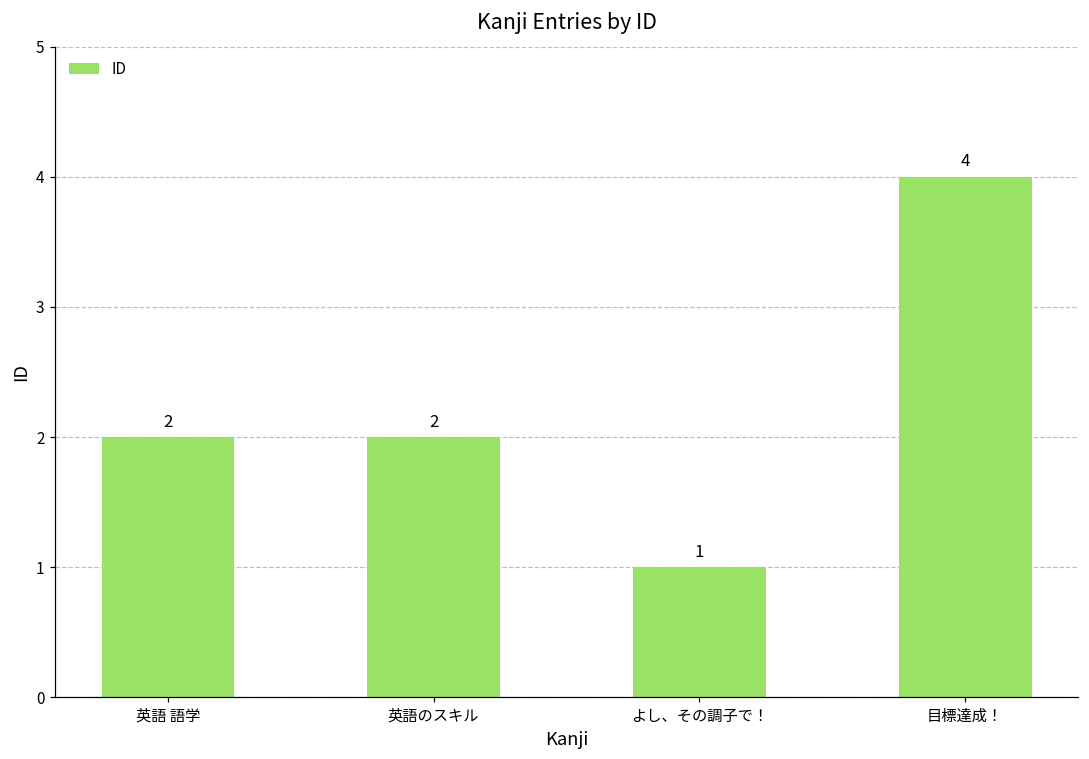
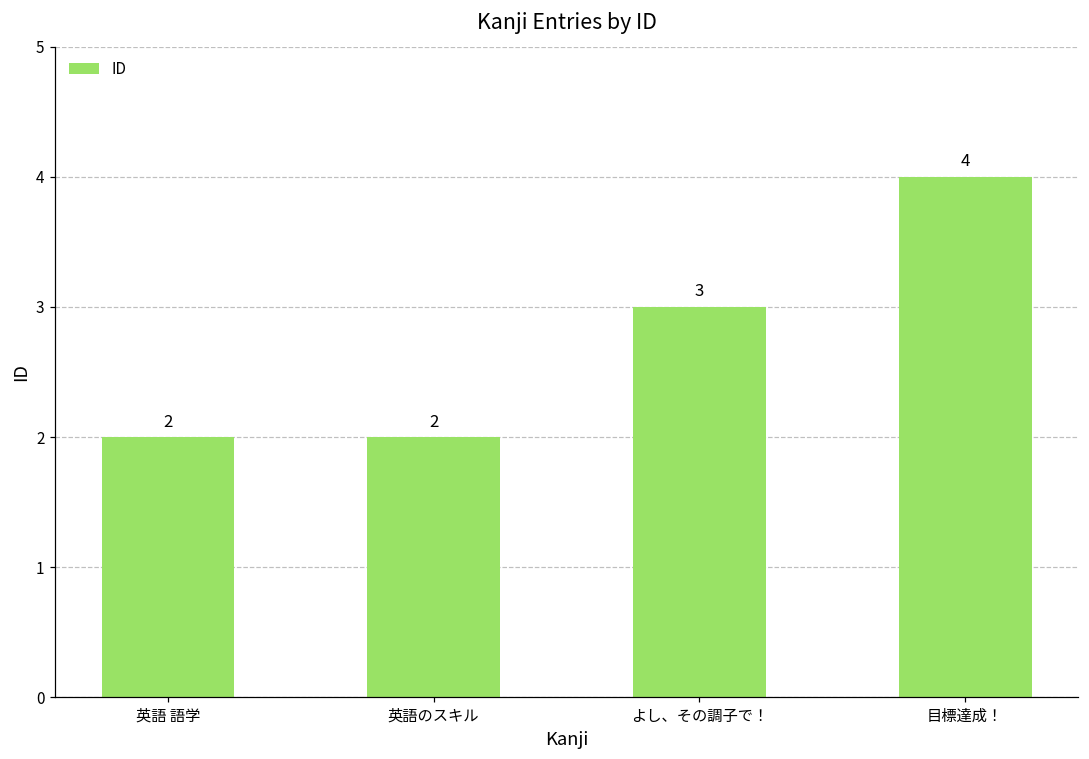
よし、その調子で！: 1 -> 3
